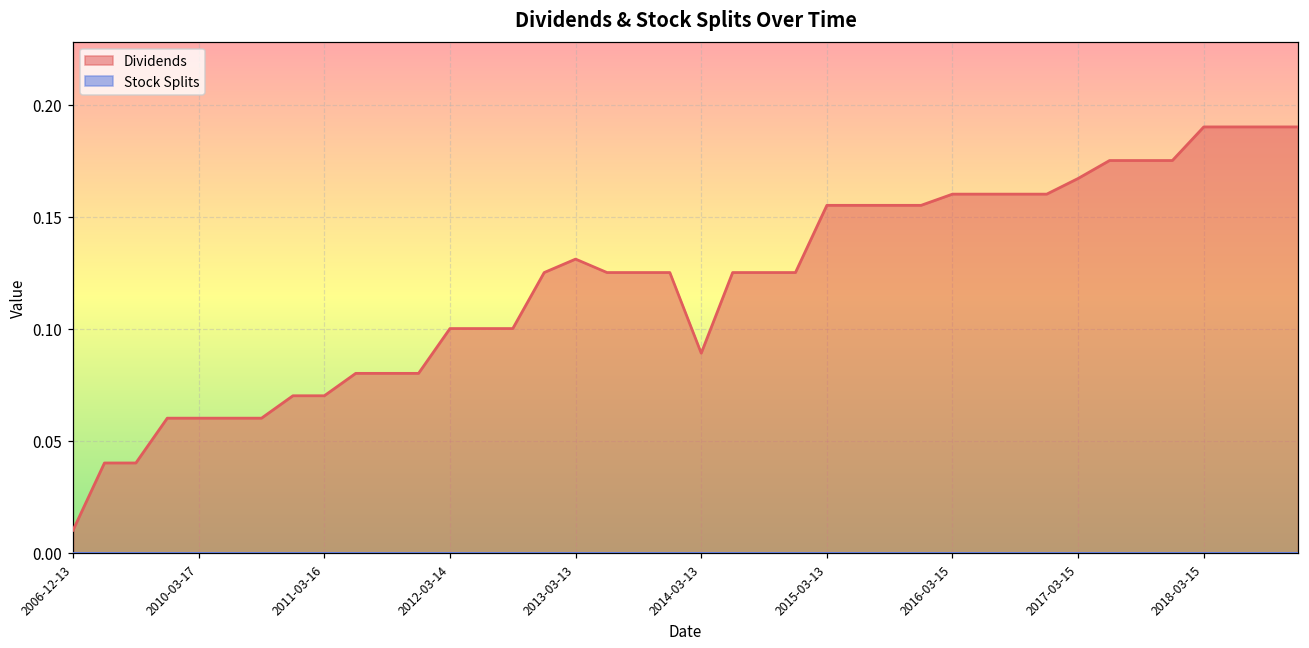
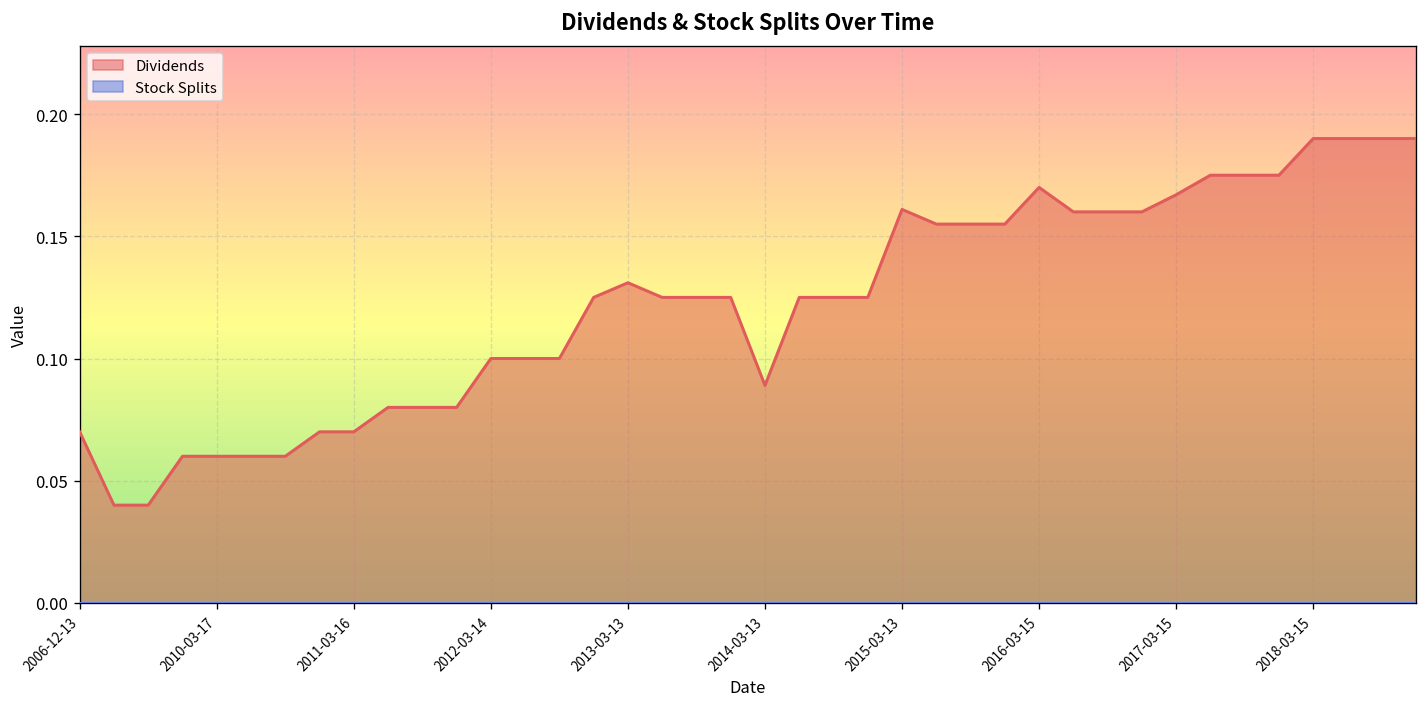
Dividends, 2006-12-13: 0.01 -> 0.07
Dividends, 2015-03-13: 0.155 -> 0.161
Dividends, 2016-03-15: 0.16 -> 0.17
